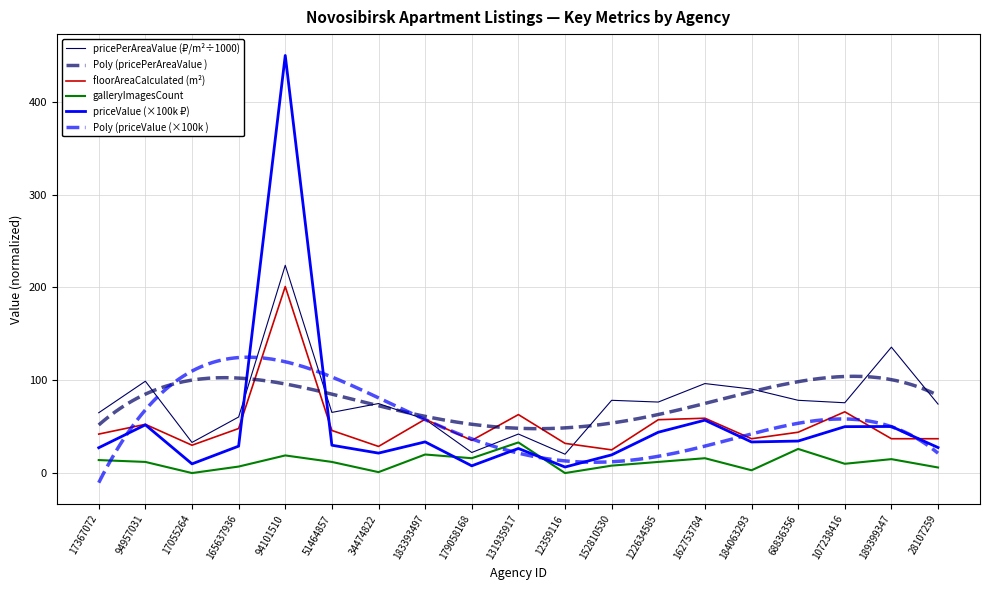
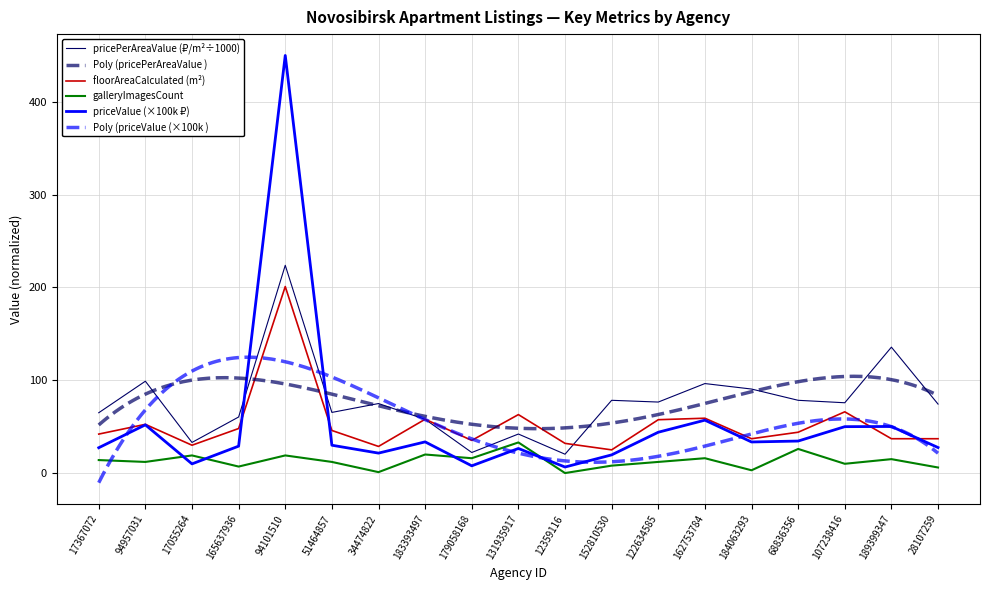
galleryImagesCount, 17055264: 0 -> 20
